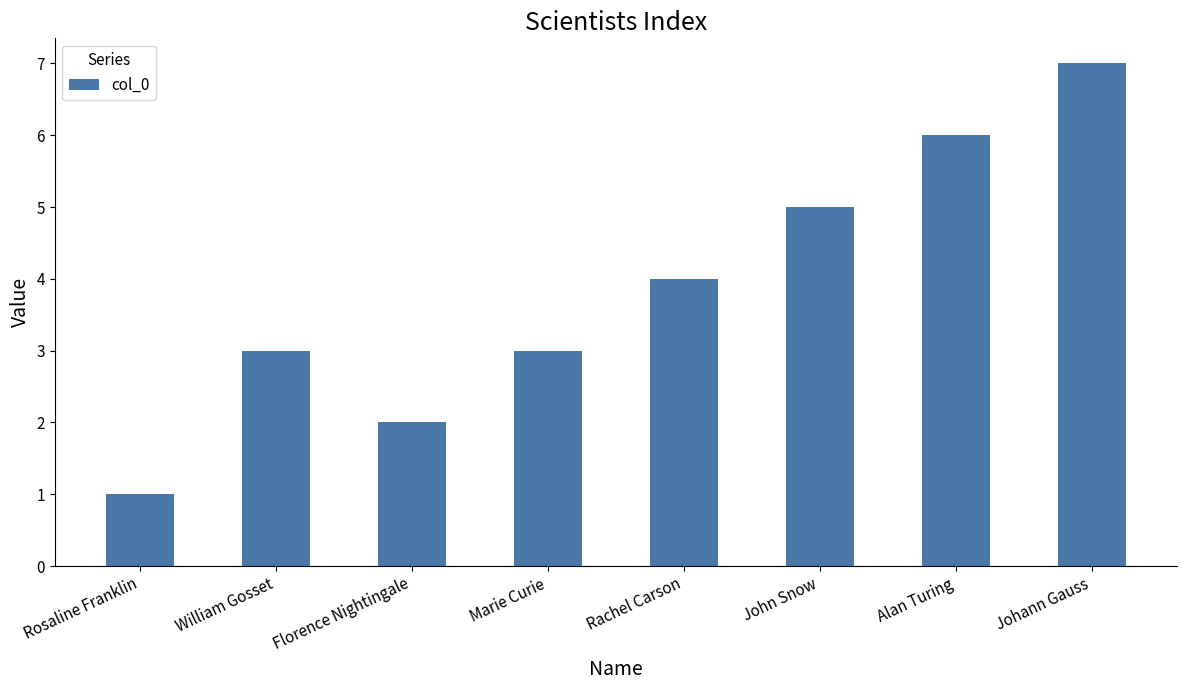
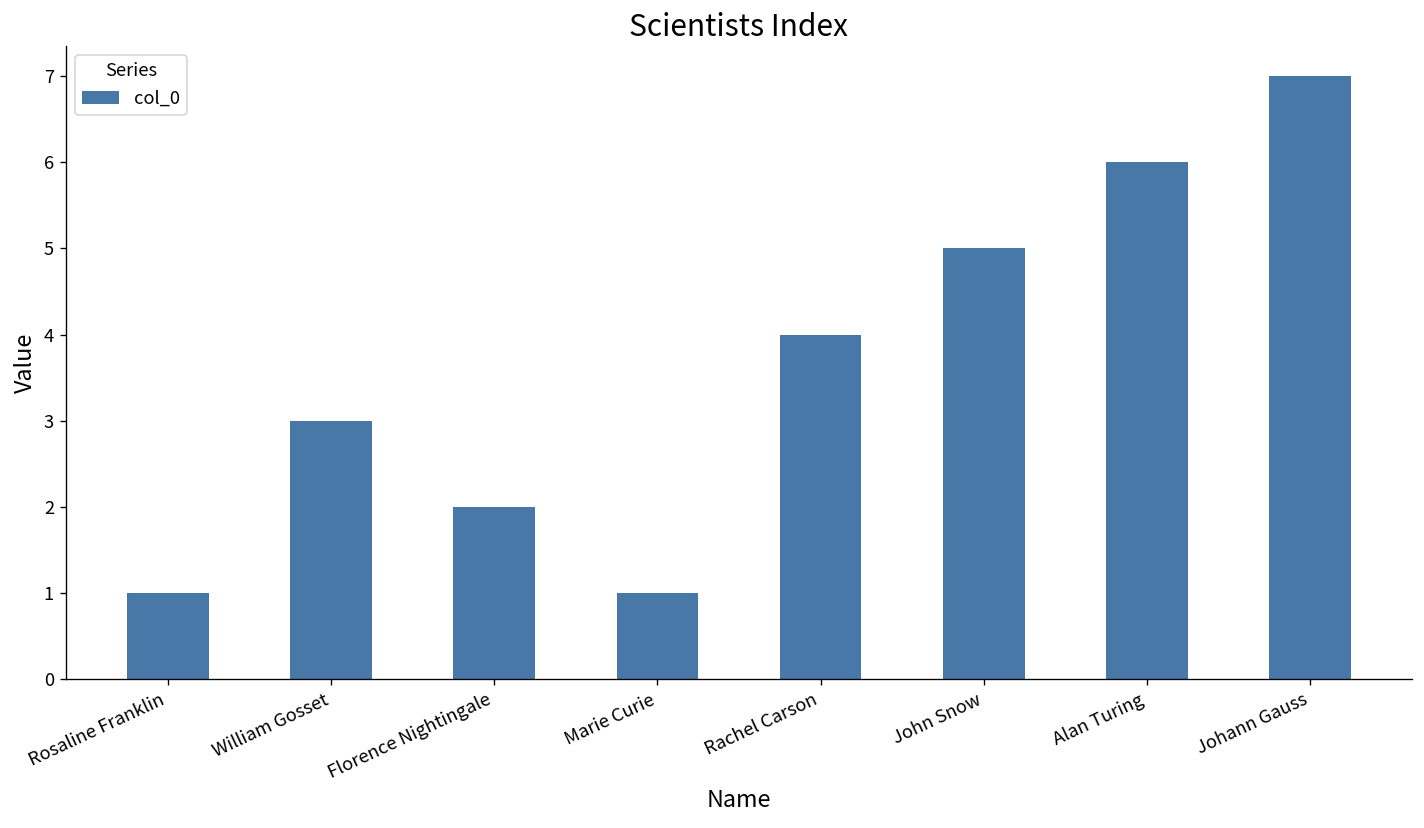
Marie Curie: 3 -> 1
